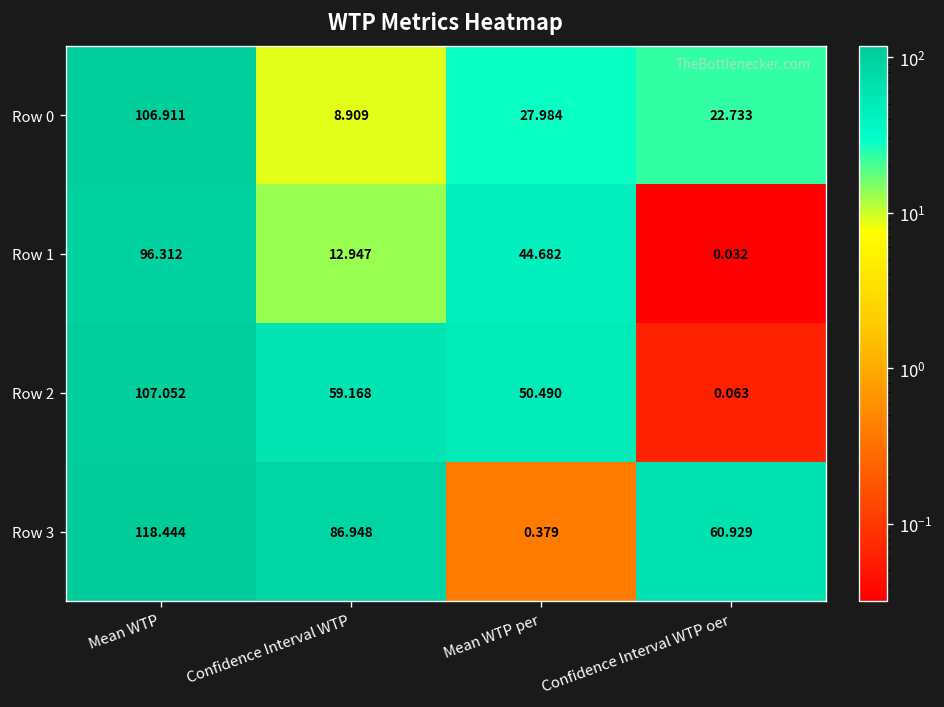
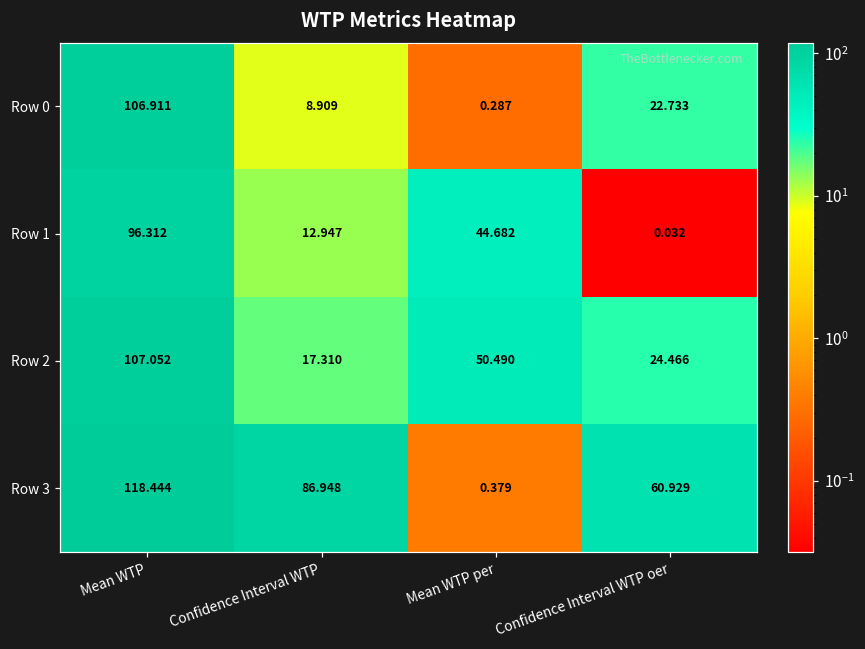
Row 0, Mean WTP per: 27.984 -> 0.287
Row 2, Confidence Interval WTP: 59.168 -> 17.310
Row 2, Confidence Interval WTP oer: 0.063 -> 24.466
